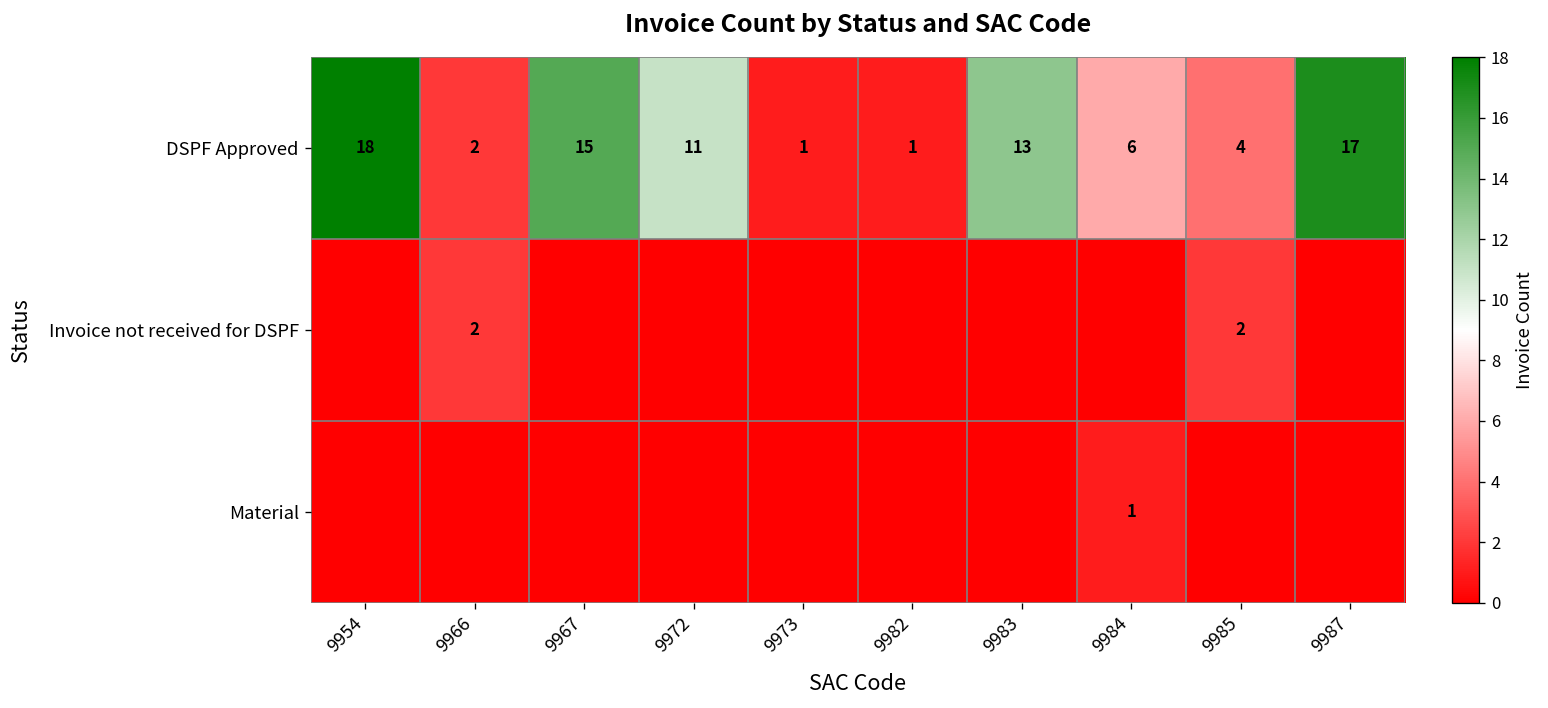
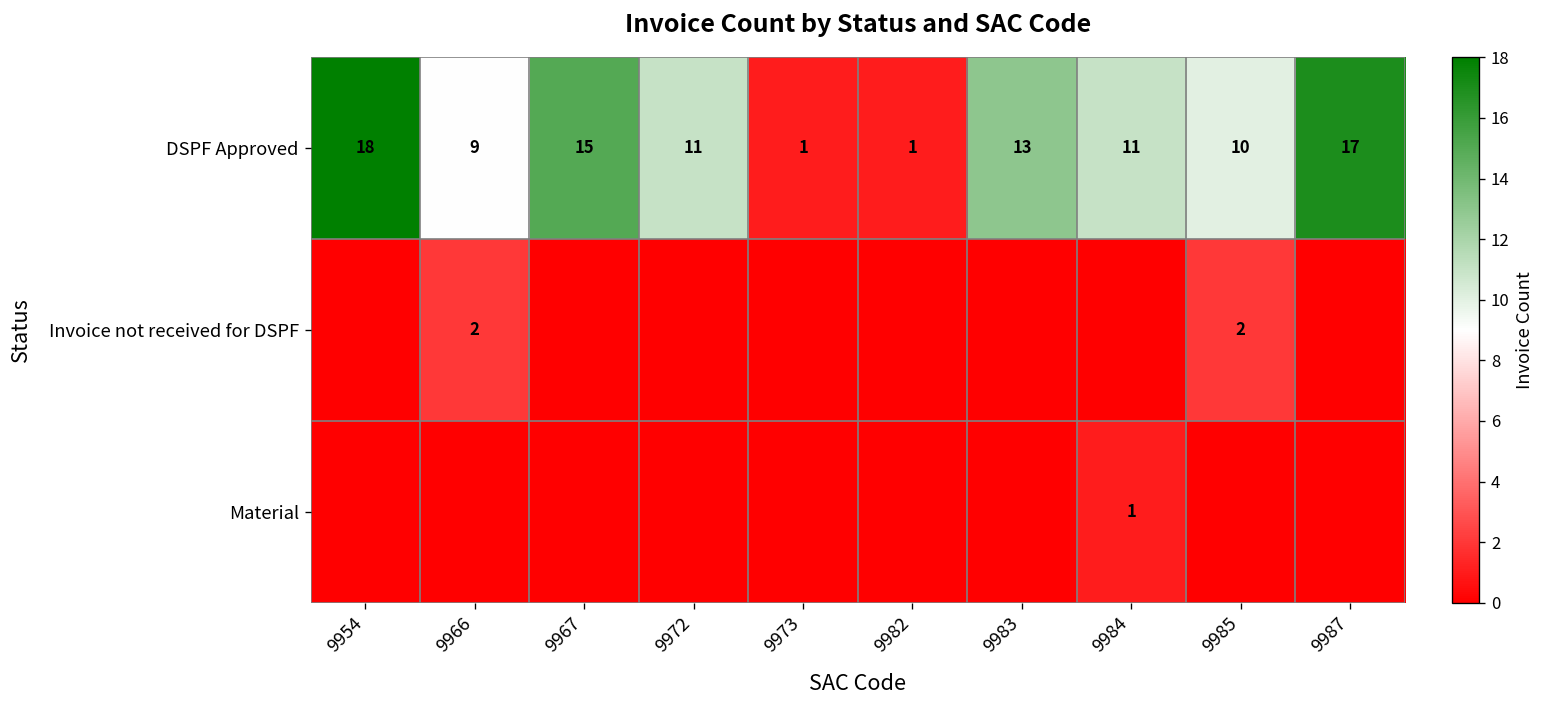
DSPF Approved, 9966: 2 -> 9
DSPF Approved, 9984: 6 -> 11
DSPF Approved, 9985: 4 -> 10
